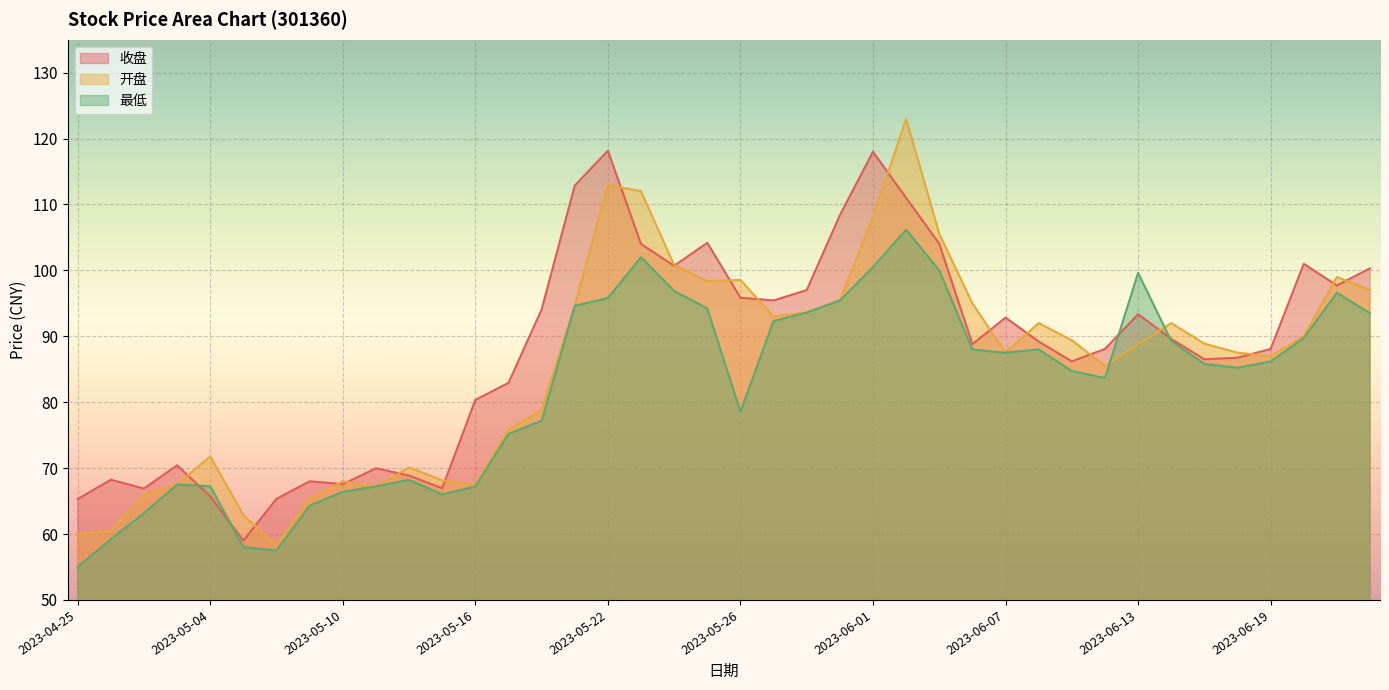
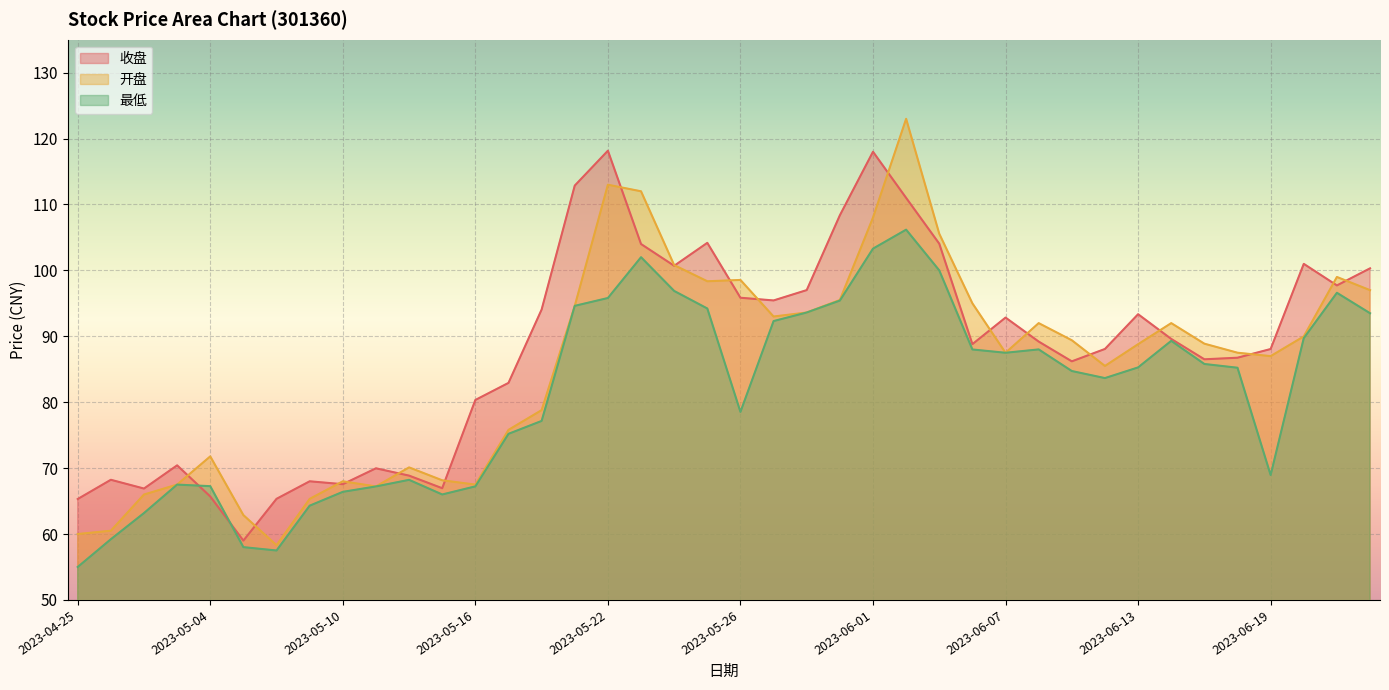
最低, 2023-06-01: 101 -> 103
最低, 2023-06-13: 100 -> 85
最低, 2023-06-19: 86 -> 69
